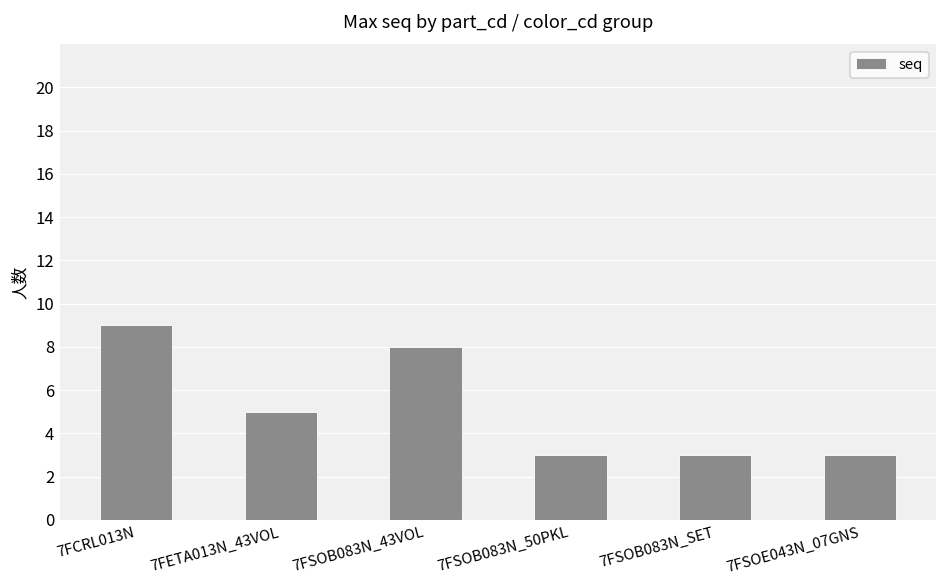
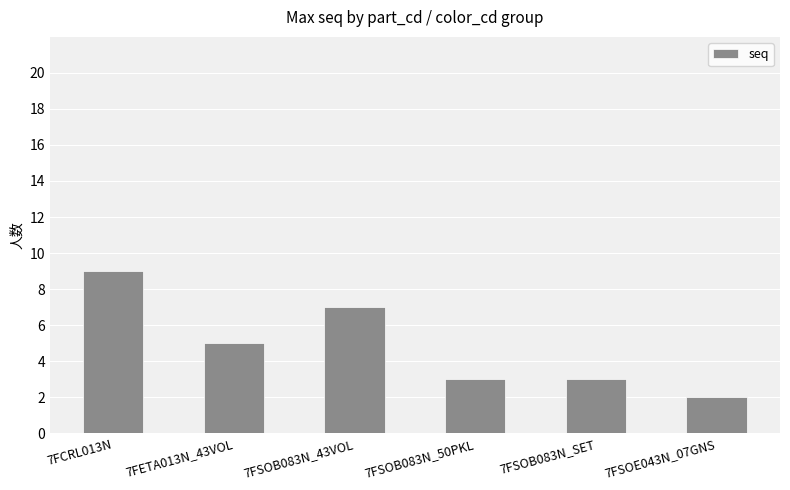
7FSOB083N_43VOL: 8 -> 7
7FSOE043N_07GNS: 3 -> 2
